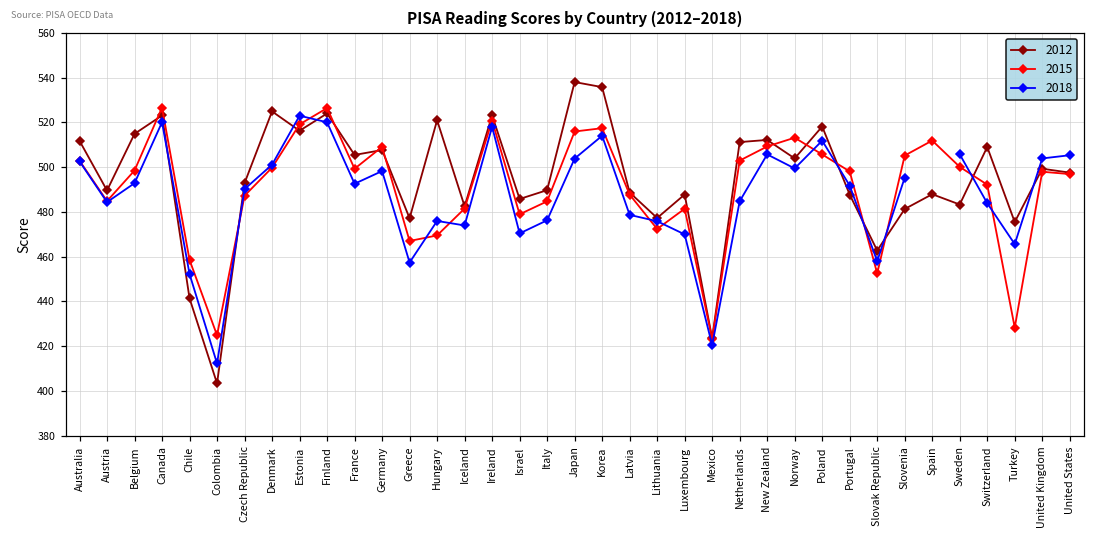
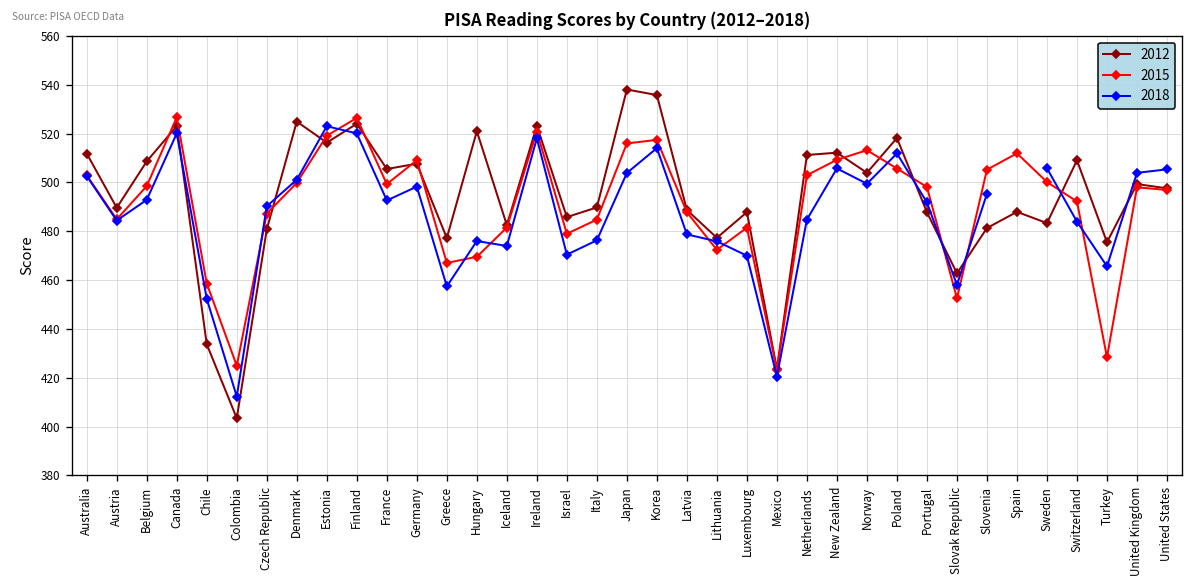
2012, Belgium: 515 -> 509
2012, Chile: 441 -> 434
2012, Czech Republic: 493 -> 481
